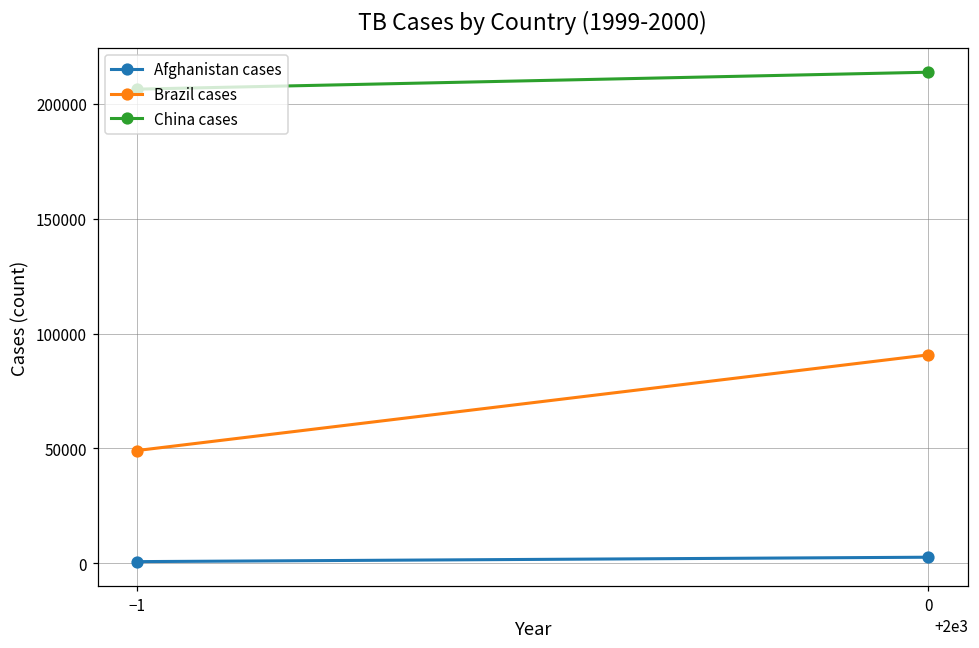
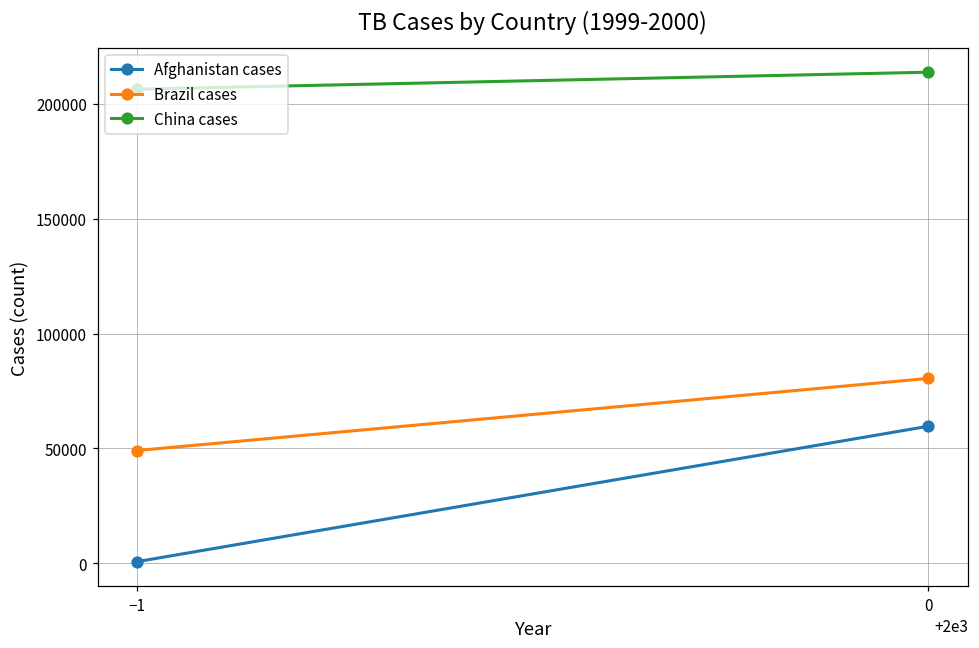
Afghanistan cases, 0: 3000 -> 60000
Brazil cases, 0: 91000 -> 80000
